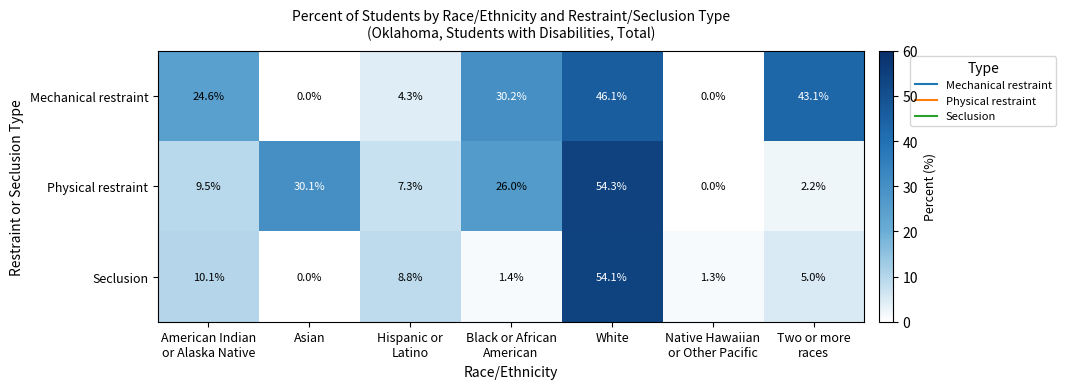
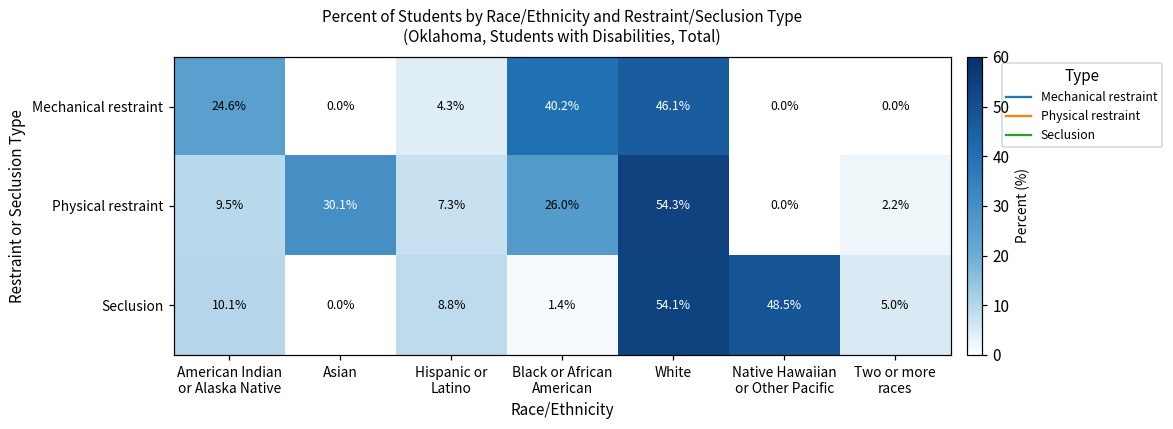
Mechanical restraint, Black or African American: 30.2% -> 40.2%
Mechanical restraint, Two or more races: 43.1% -> 0.0%
Seclusion, Native Hawaiian or Other Pacific: 1.3% -> 48.5%
